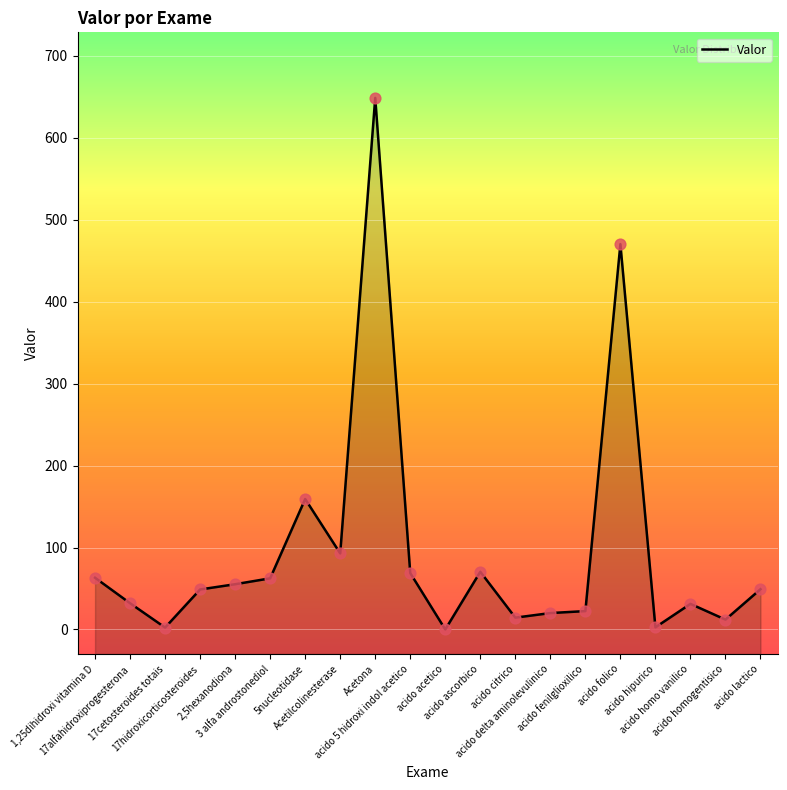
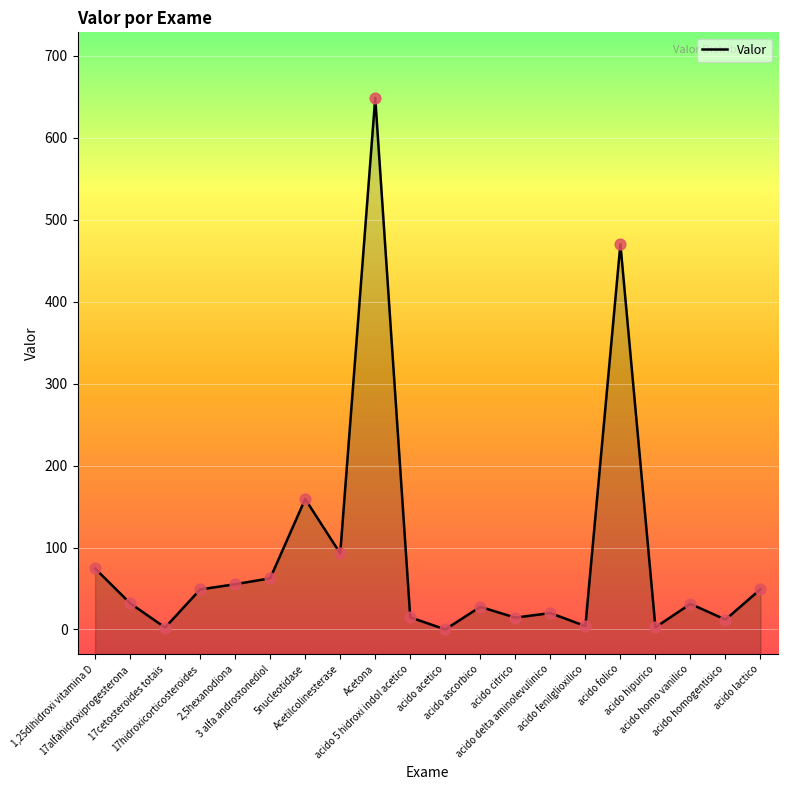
1,25dihidroxi vitamina D: 60 -> 70
acido 5 hidroxi indol acetico: 70 -> 10
acido ascorbico: 70 -> 30
acido fenilglioxilico: 20 -> 0
